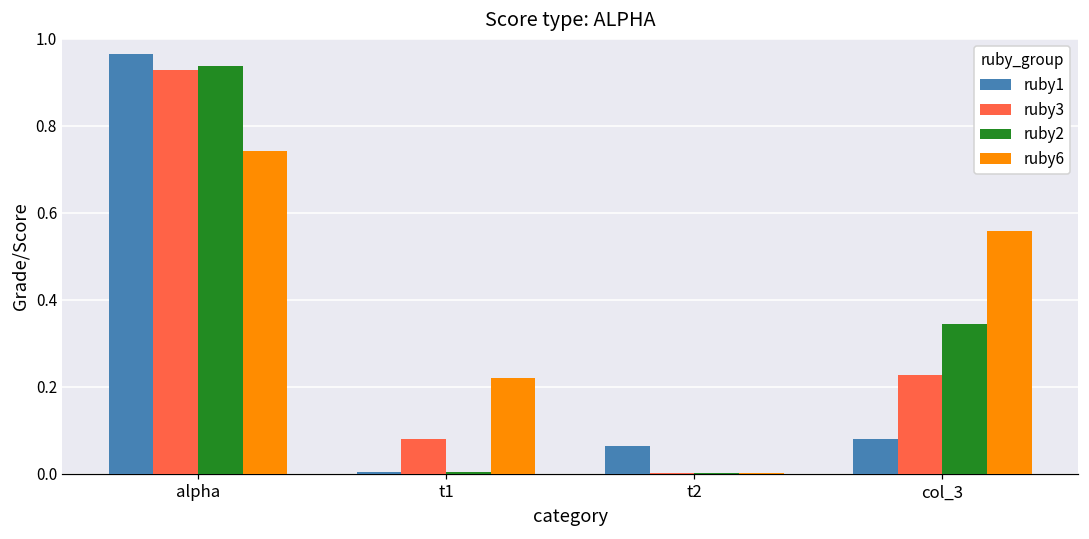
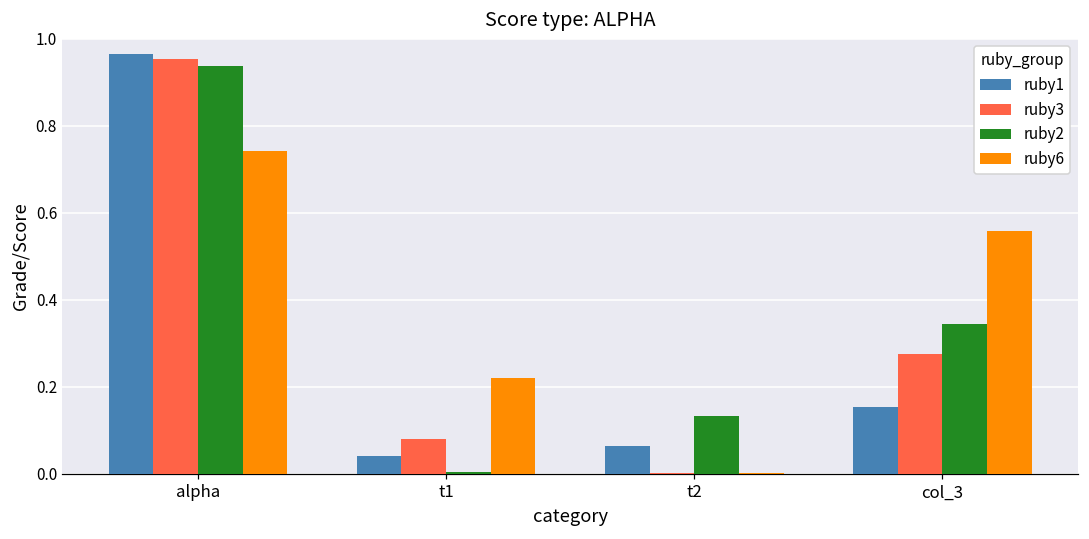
ruby3, alpha: 0.93 -> 0.95
ruby1, t1: 0.00 -> 0.04
ruby2, t2: 0.00 -> 0.13
ruby1, col_3: 0.08 -> 0.15
ruby3, col_3: 0.23 -> 0.27
